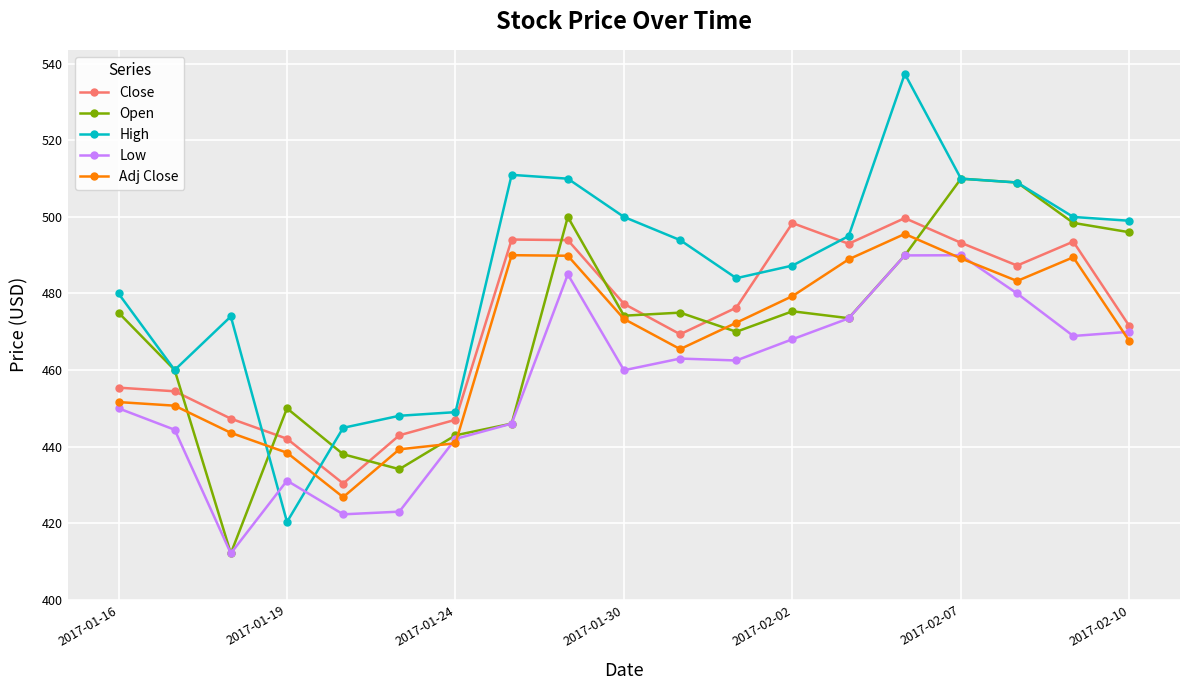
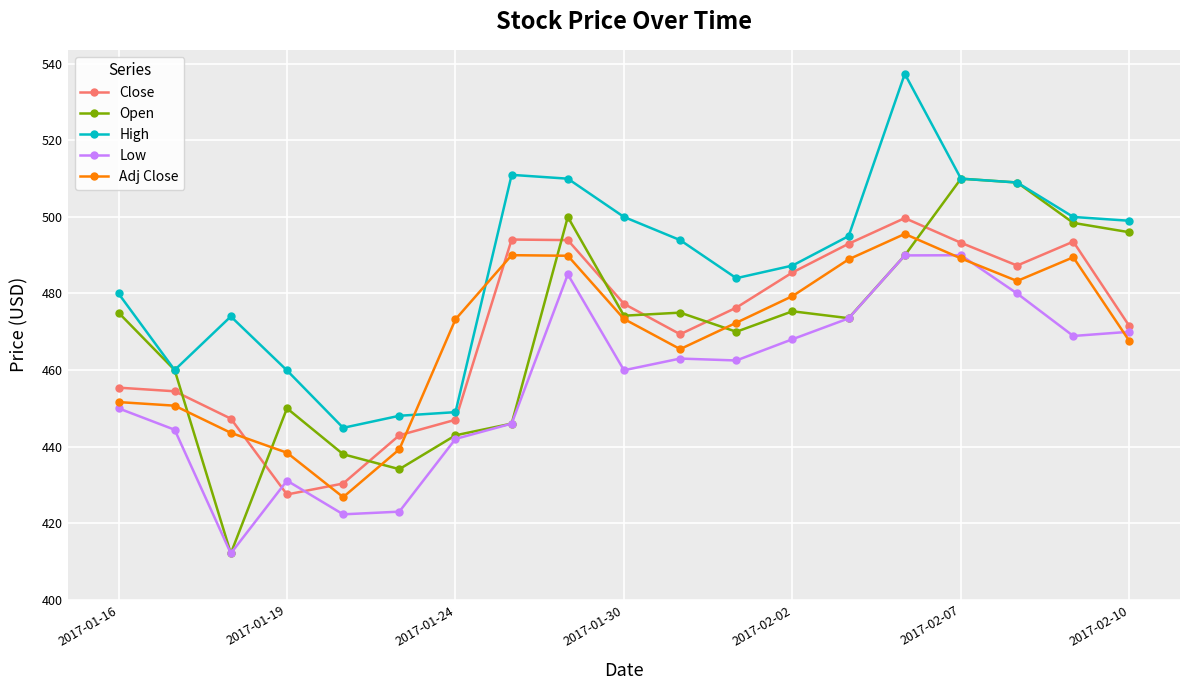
Close, 2017-01-19: 442 -> 427
High, 2017-01-19: 420 -> 460
Adj Close, 2017-01-24: 441 -> 473
Close, 2017-02-02: 498 -> 486
